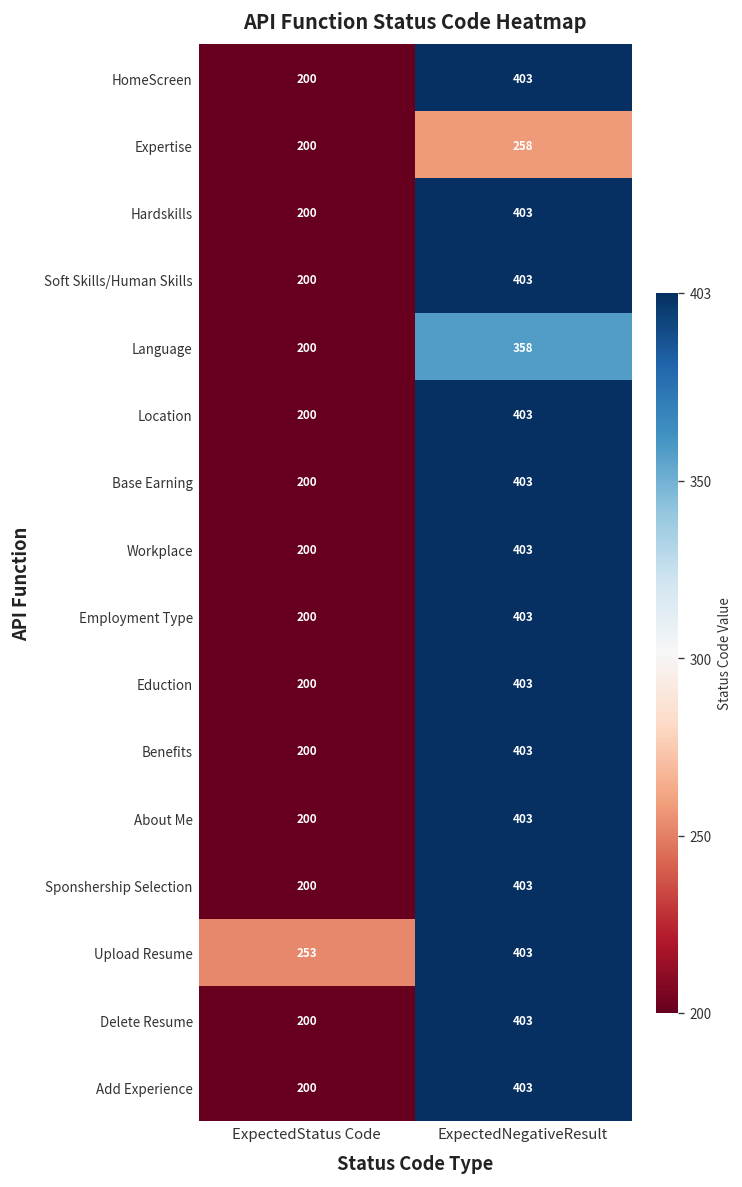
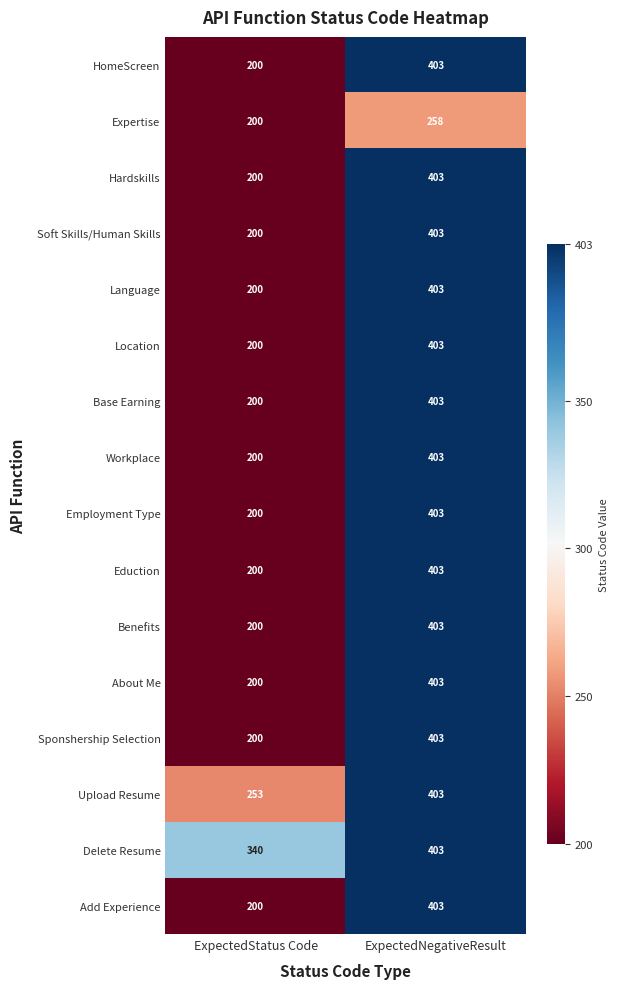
Language, ExpectedNegativeResult: 358 -> 403
Delete Resume, ExpectedStatus Code: 200 -> 340
